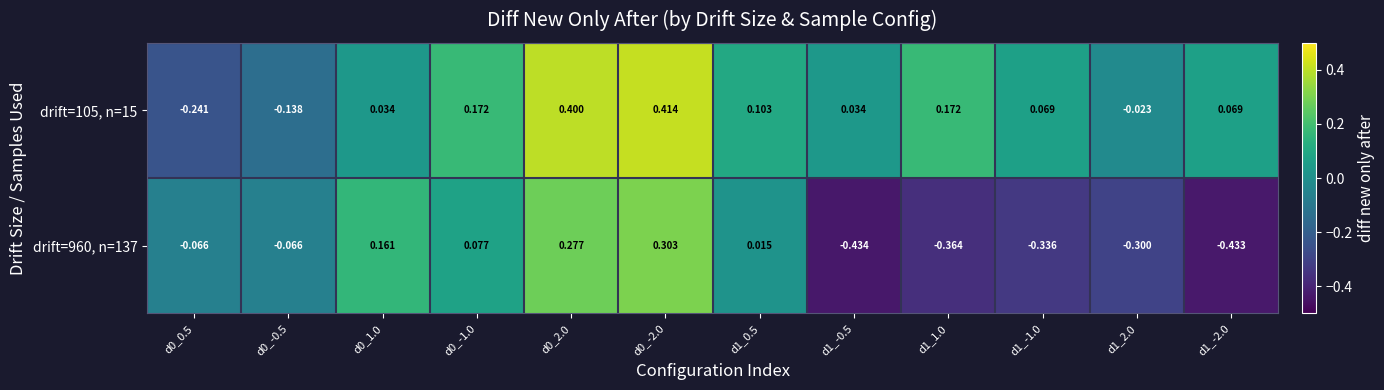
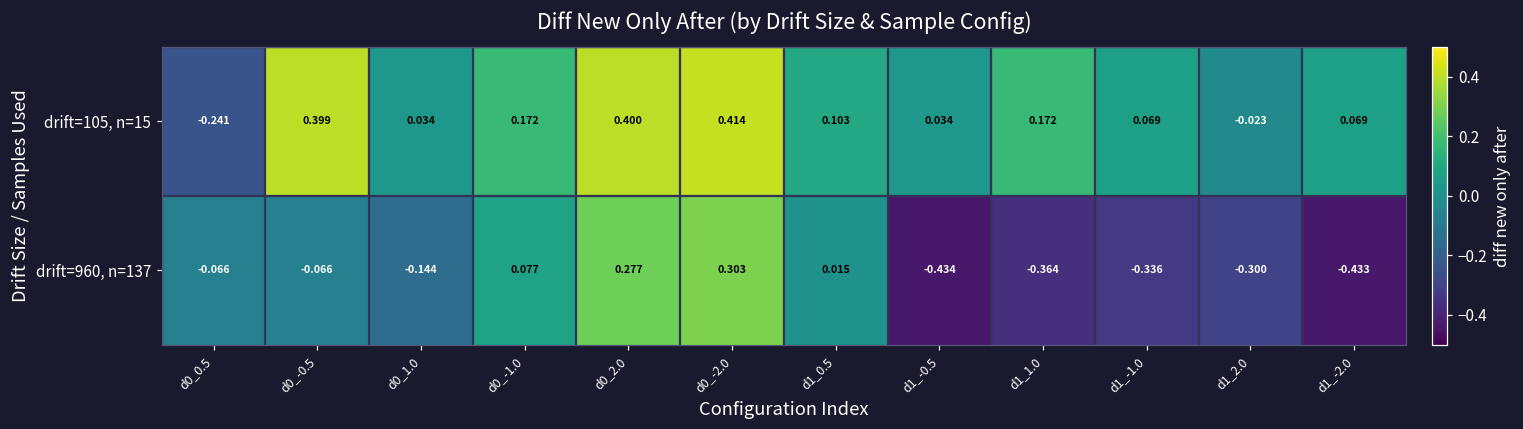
drift=105, n=15, d0_-0.5: -0.138 -> 0.399
drift=960, n=137, d0_1.0: 0.161 -> -0.144
